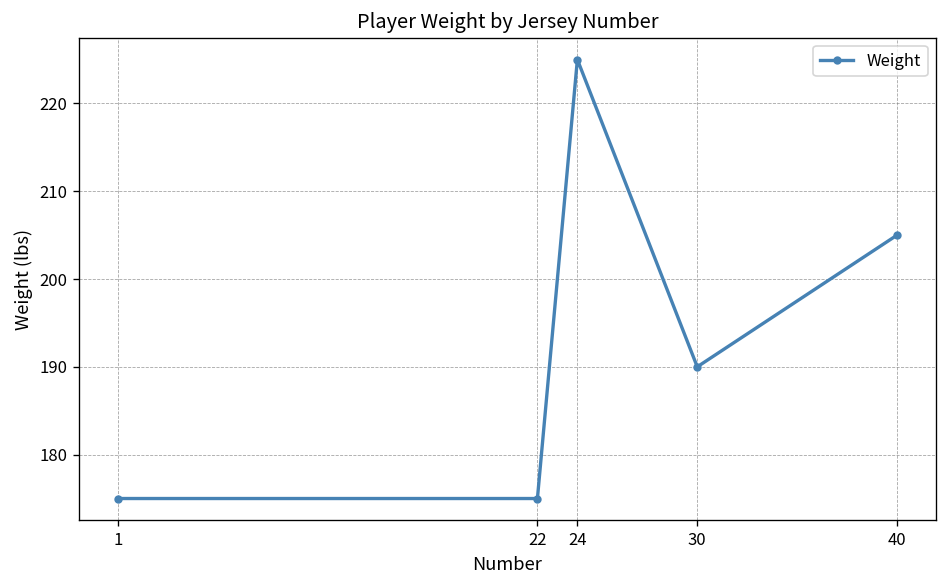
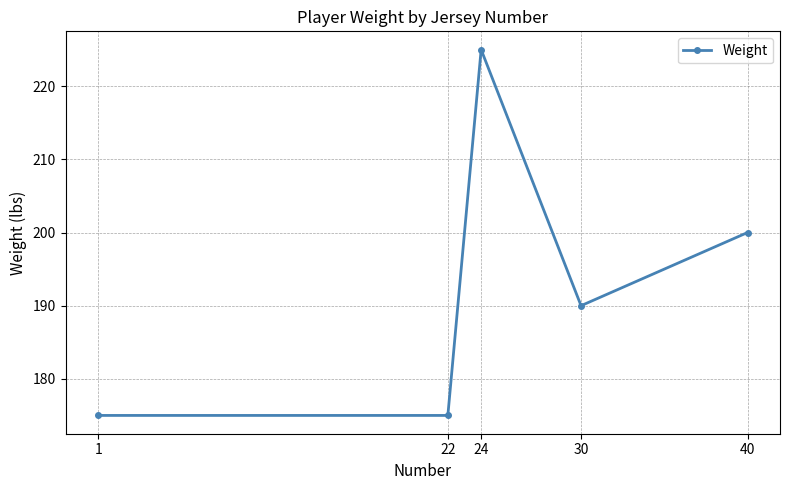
40: 205 -> 200
